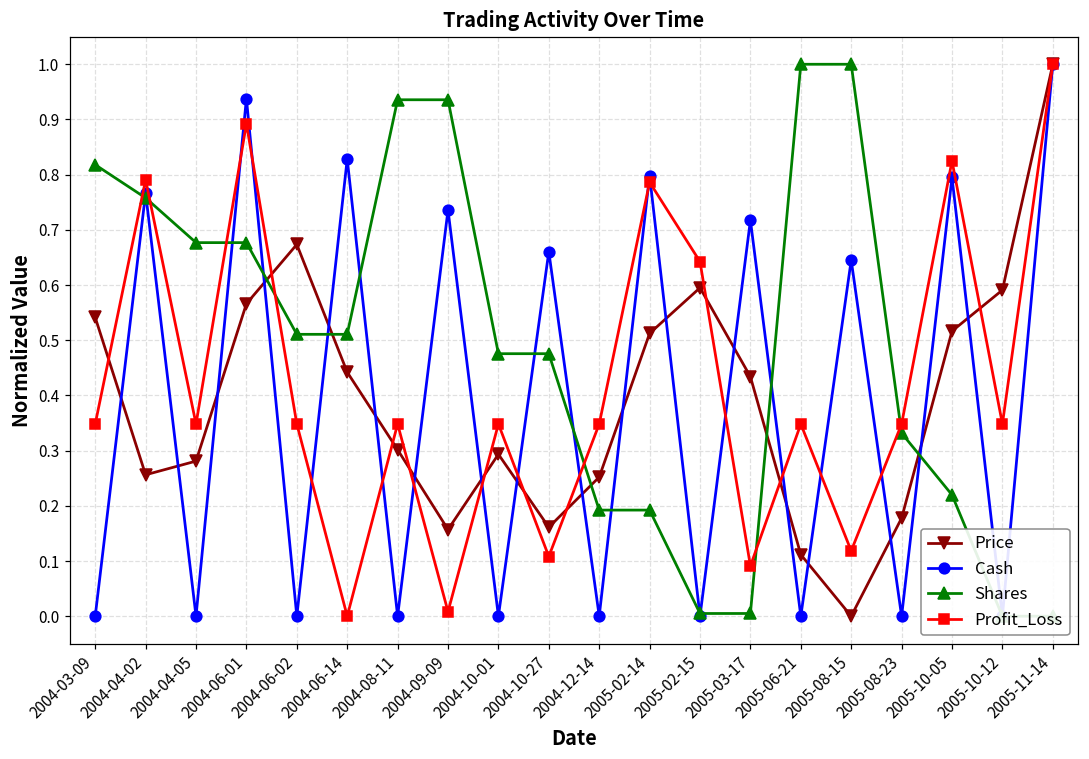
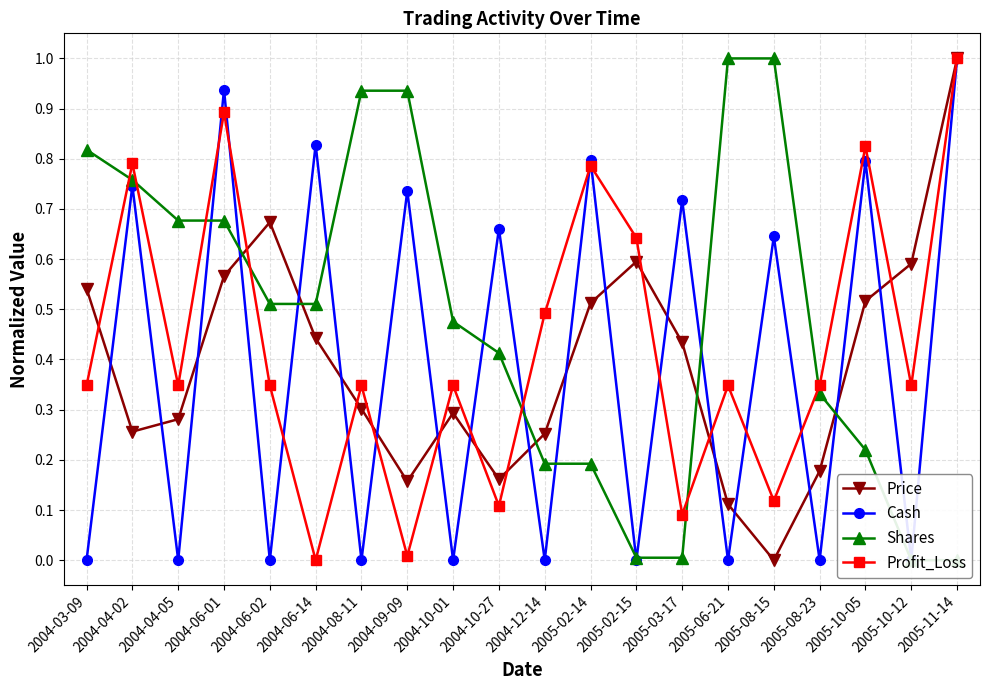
Cash, 2004-04-02: 0.77 -> 0.75
Shares, 2004-10-27: 0.48 -> 0.41
Profit_Loss, 2004-12-14: 0.35 -> 0.49
